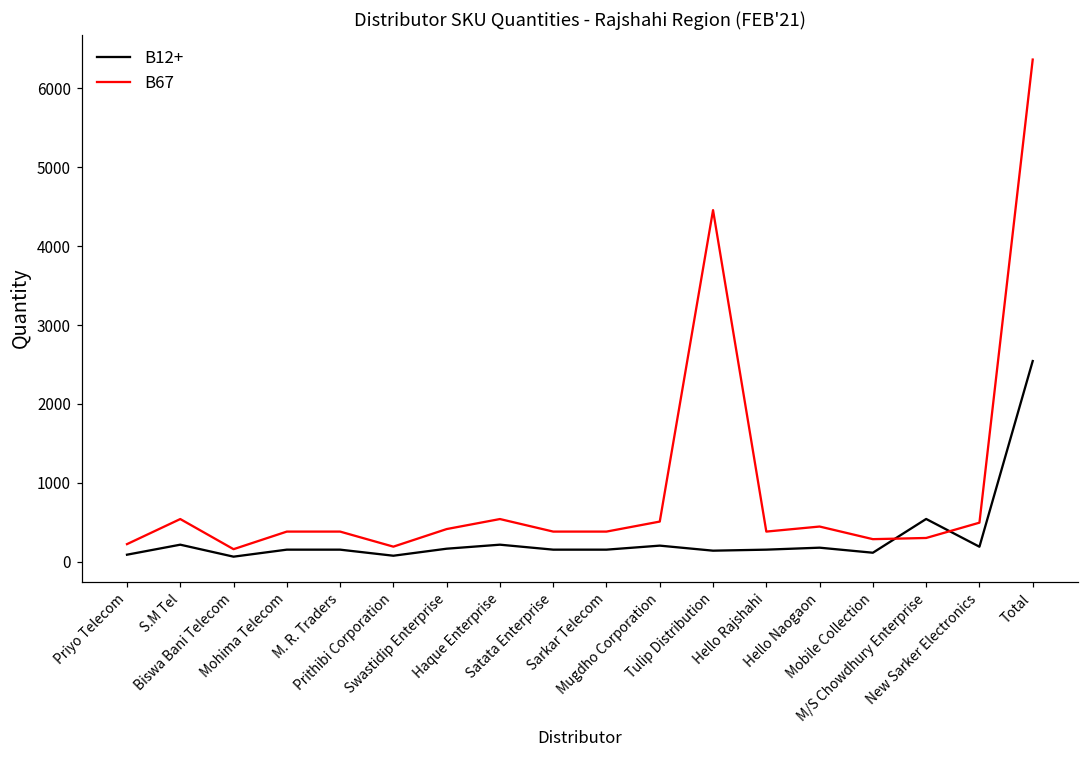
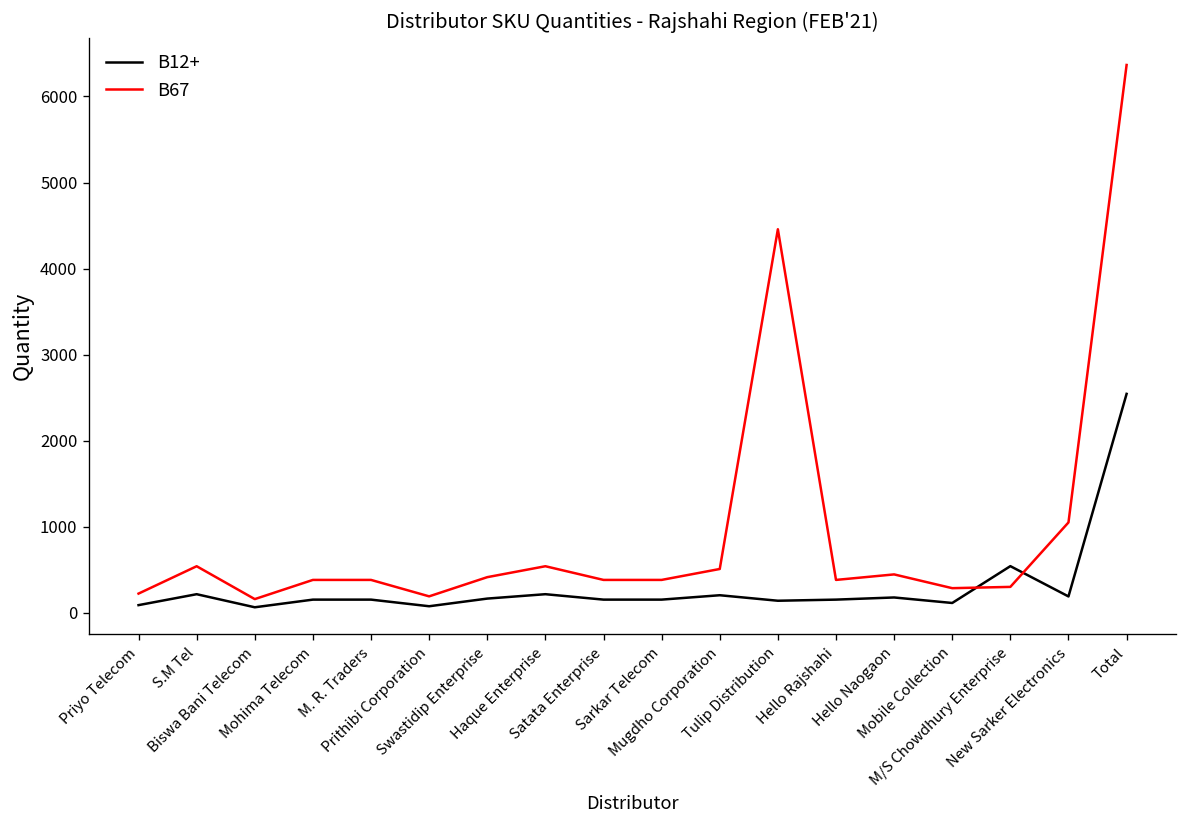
B67, New Sarker Electronics: 500 -> 1100
